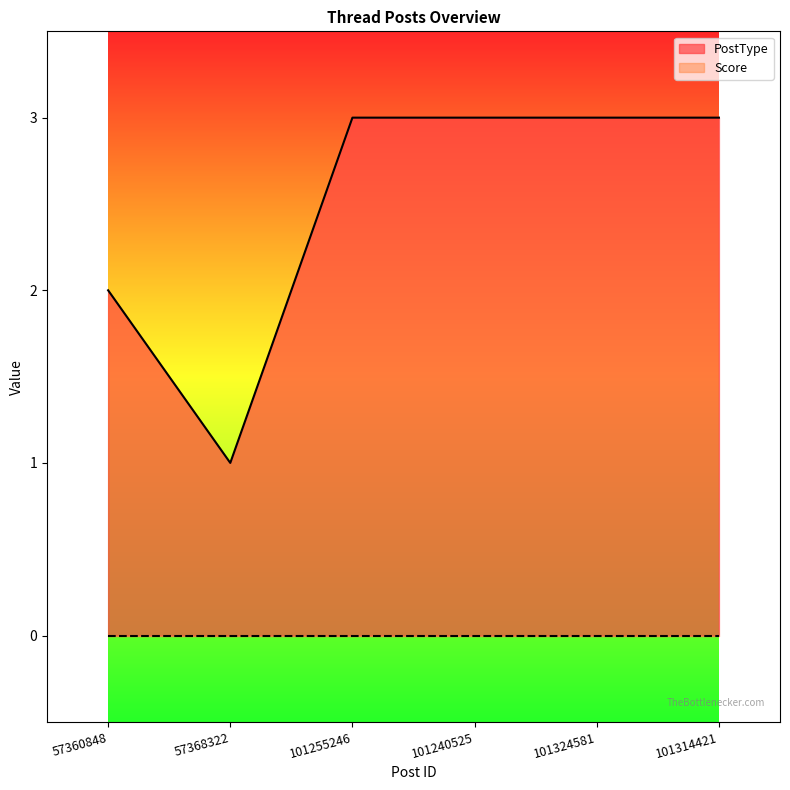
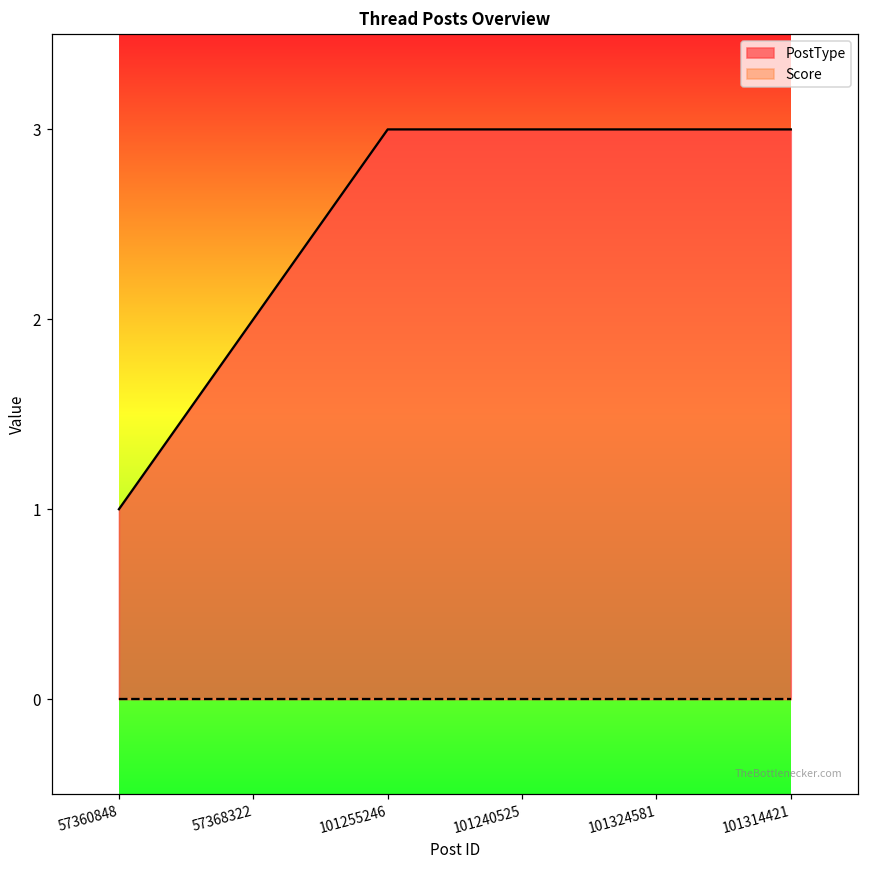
PostType, 57360848: 2 -> 1
PostType, 57368322: 1 -> 2
